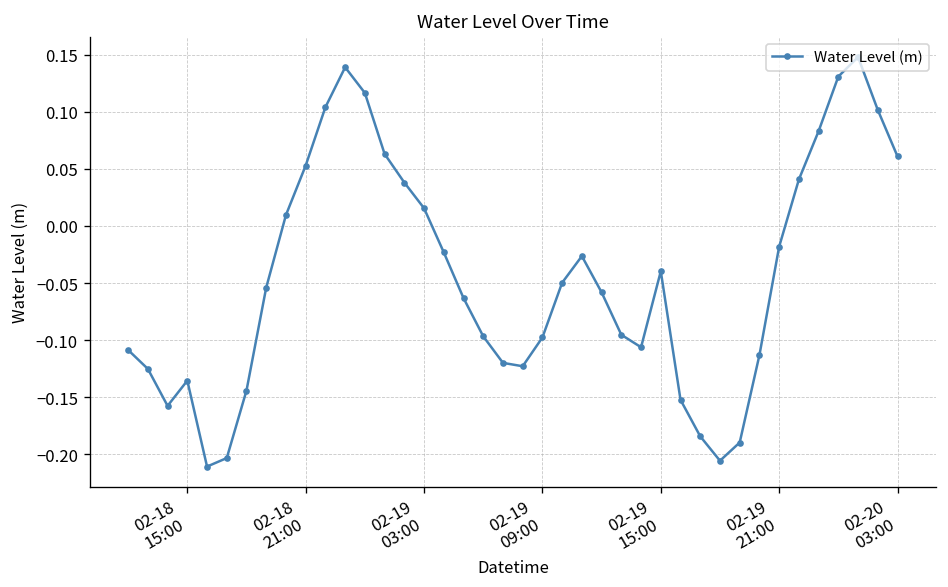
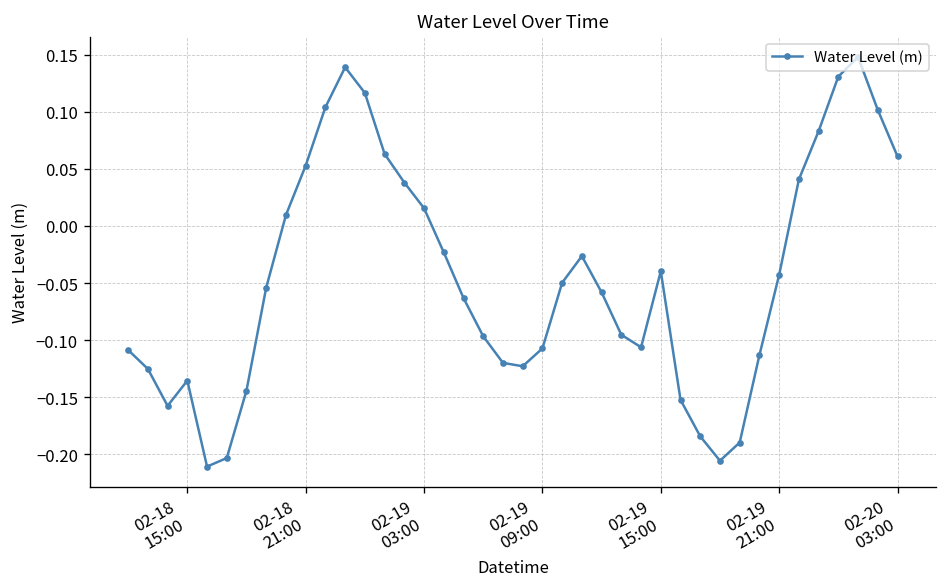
02-19 09:00: -0.10 -> -0.11
02-19 21:00: -0.02 -> -0.04
